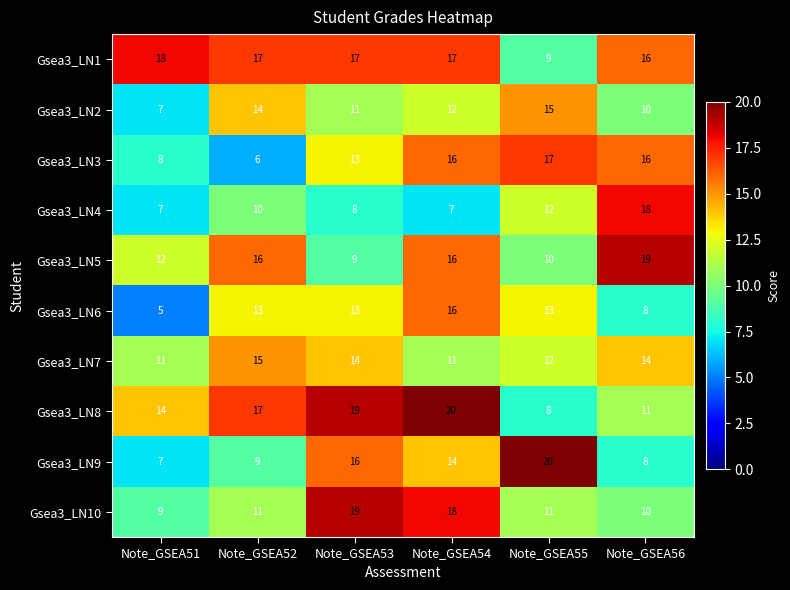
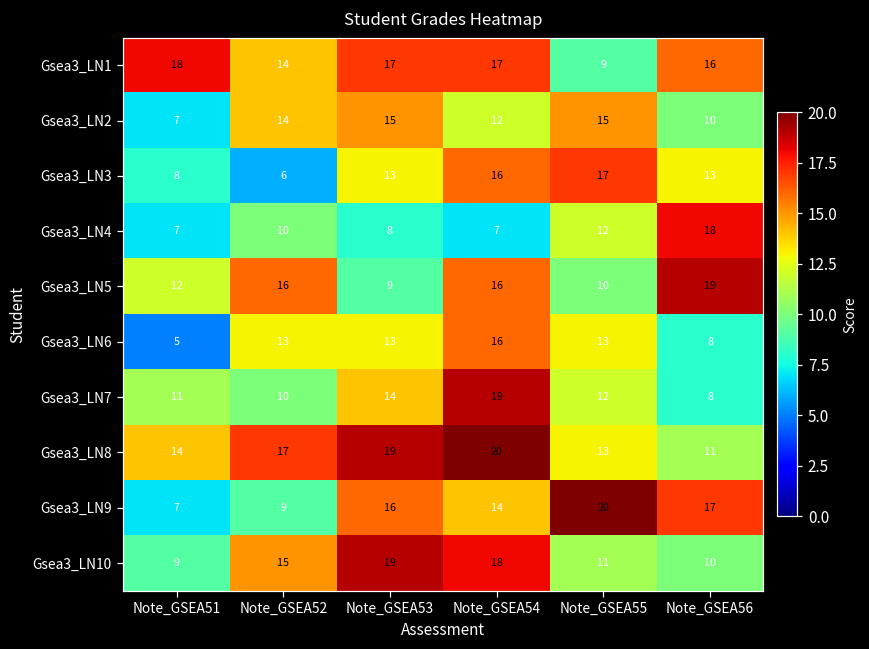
Gsea3_LN1, Note_GSEA52: 17 -> 14
Gsea3_LN2, Note_GSEA53: 11 -> 15
Gsea3_LN3, Note_GSEA56: 16 -> 13
Gsea3_LN7, Note_GSEA52: 15 -> 10
Gsea3_LN7, Note_GSEA54: 11 -> 19
Gsea3_LN7, Note_GSEA56: 14 -> 8
Gsea3_LN8, Note_GSEA55: 8 -> 13
Gsea3_LN9, Note_GSEA56: 8 -> 17
Gsea3_LN10, Note_GSEA52: 11 -> 15
